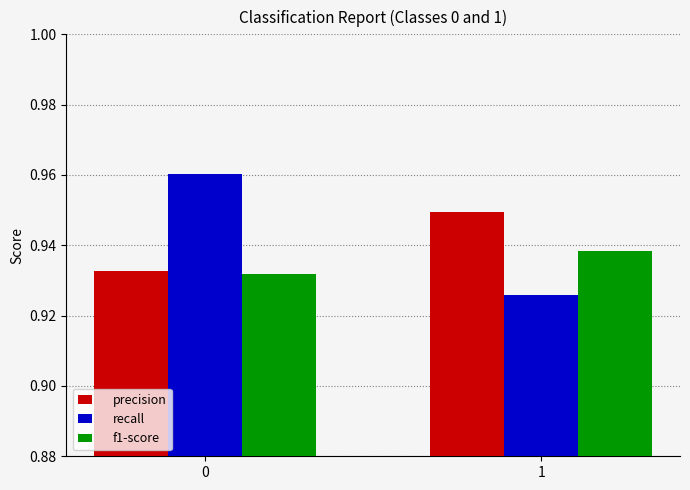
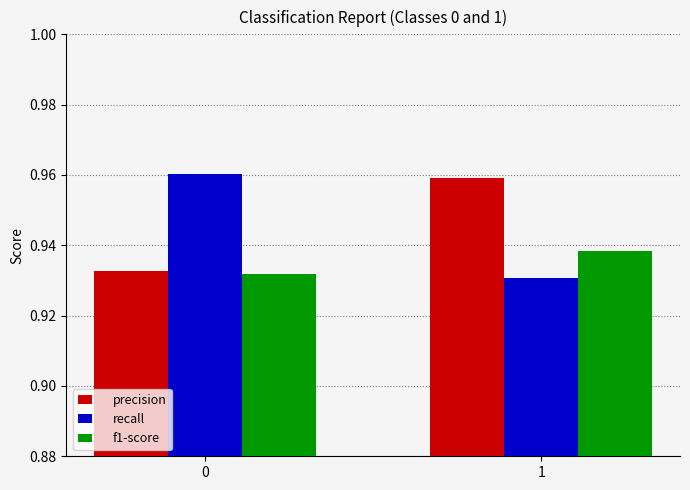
precision, 1: 0.950 -> 0.959
recall, 1: 0.926 -> 0.931
